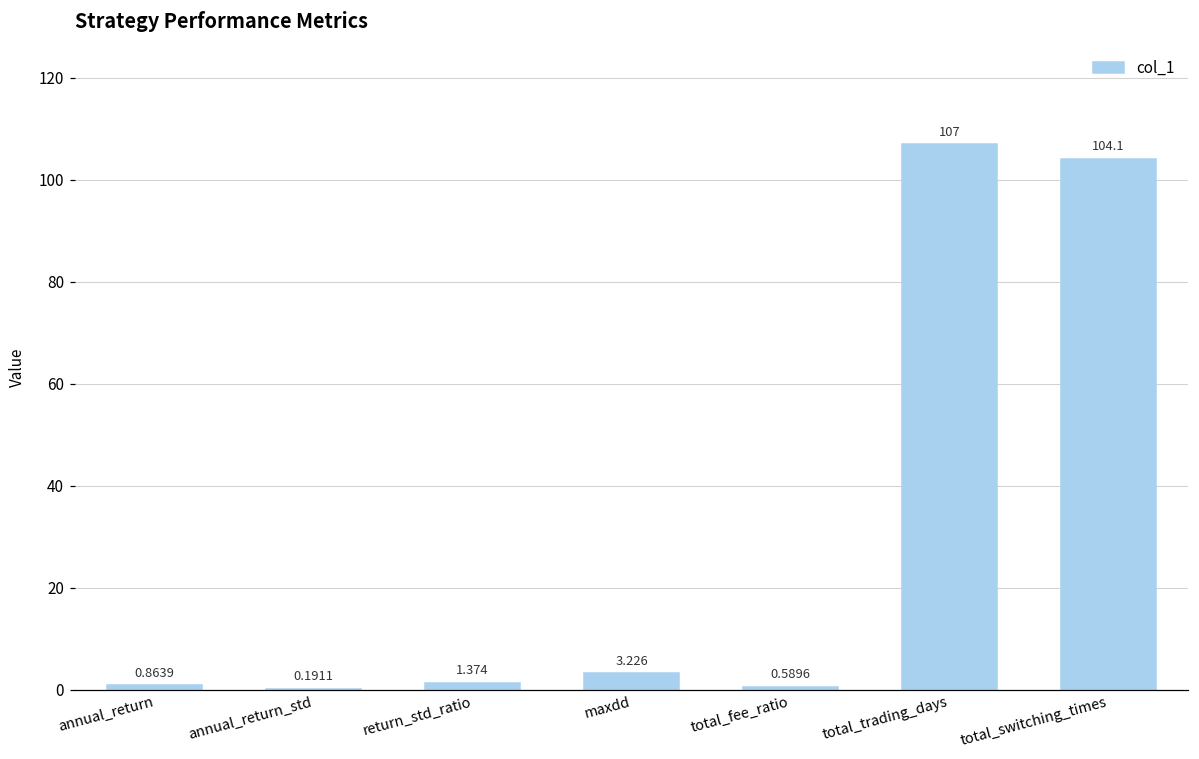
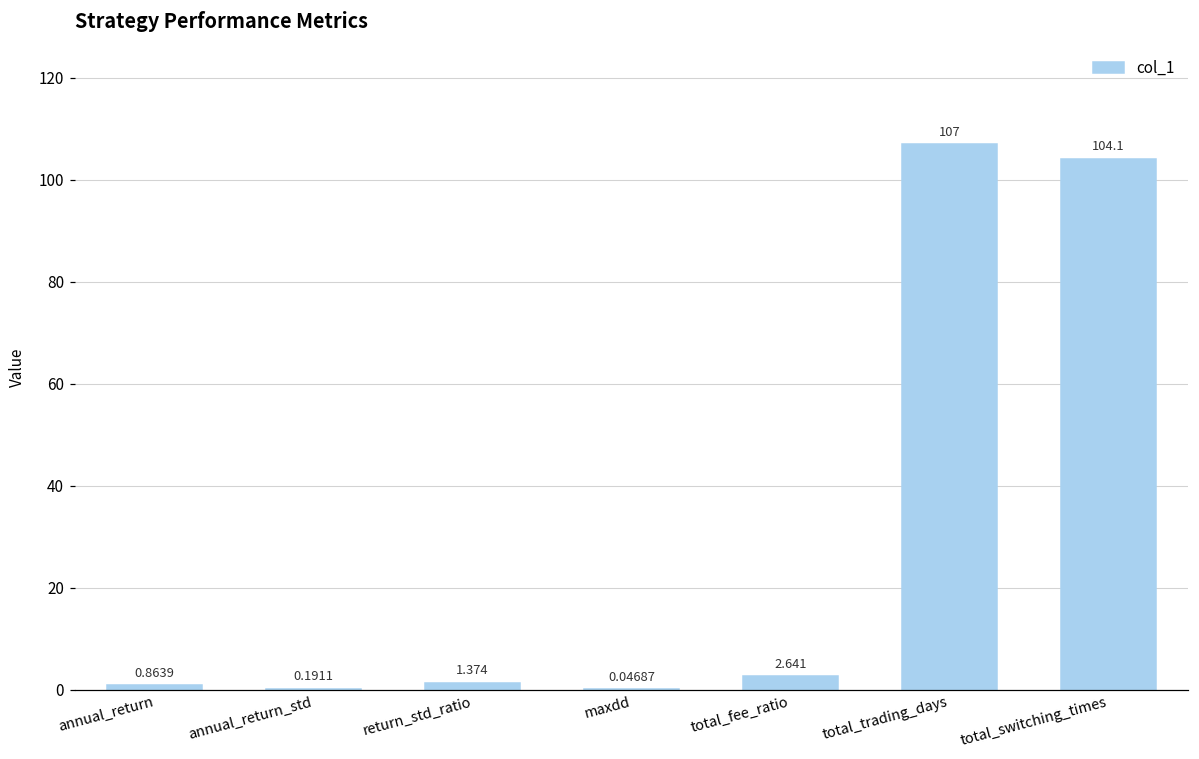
maxdd: 3.226 -> 0.04687
total_fee_ratio: 0.5896 -> 2.641
